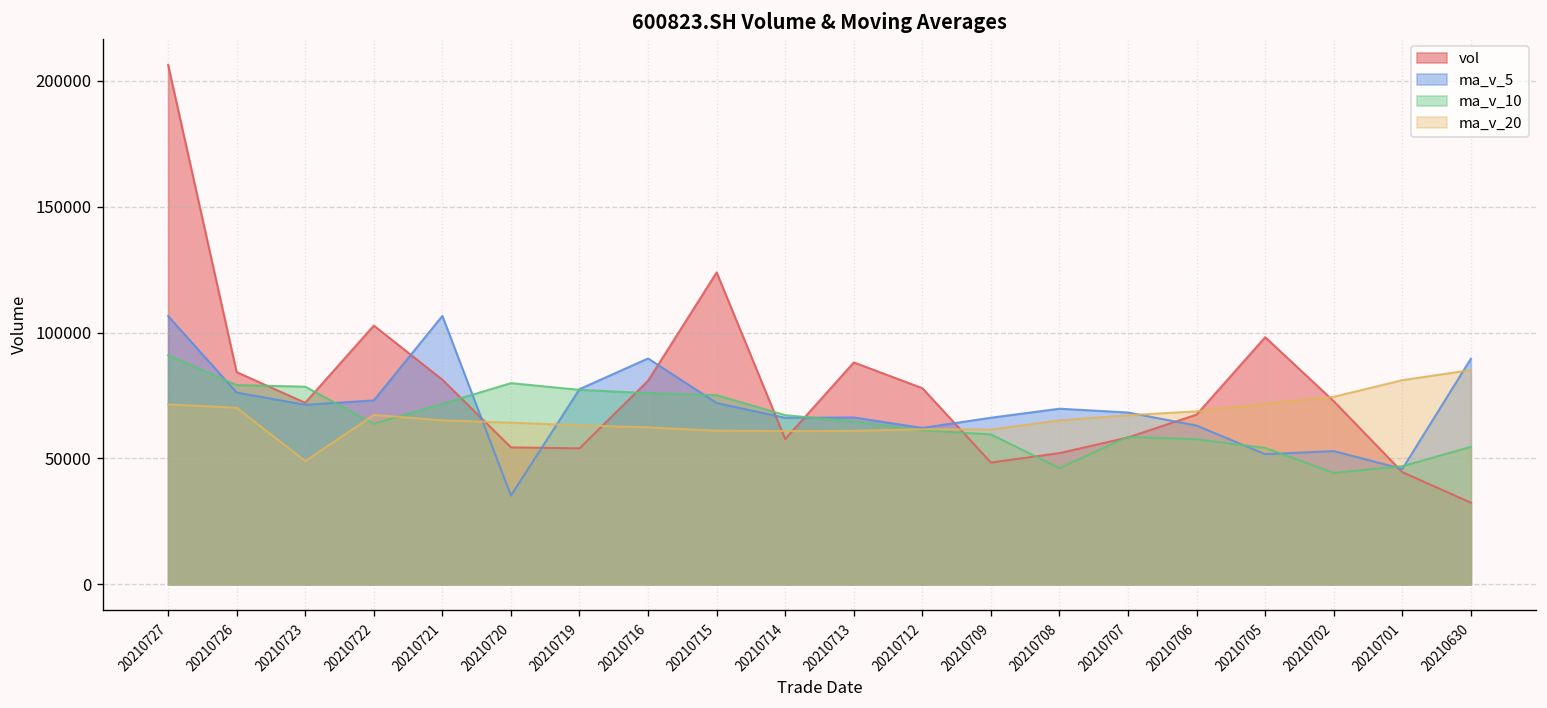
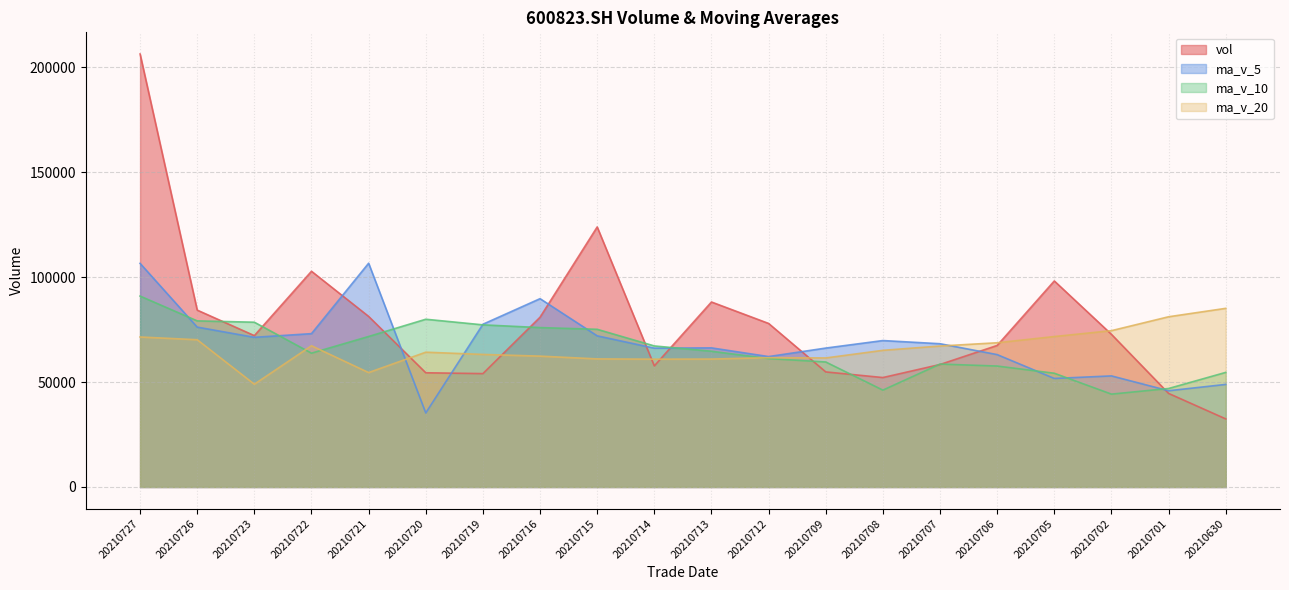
ma_v_20, 20210721: 65000 -> 55000
vol, 20210709: 48000 -> 55000
ma_v_5, 20210630: 90000 -> 49000
